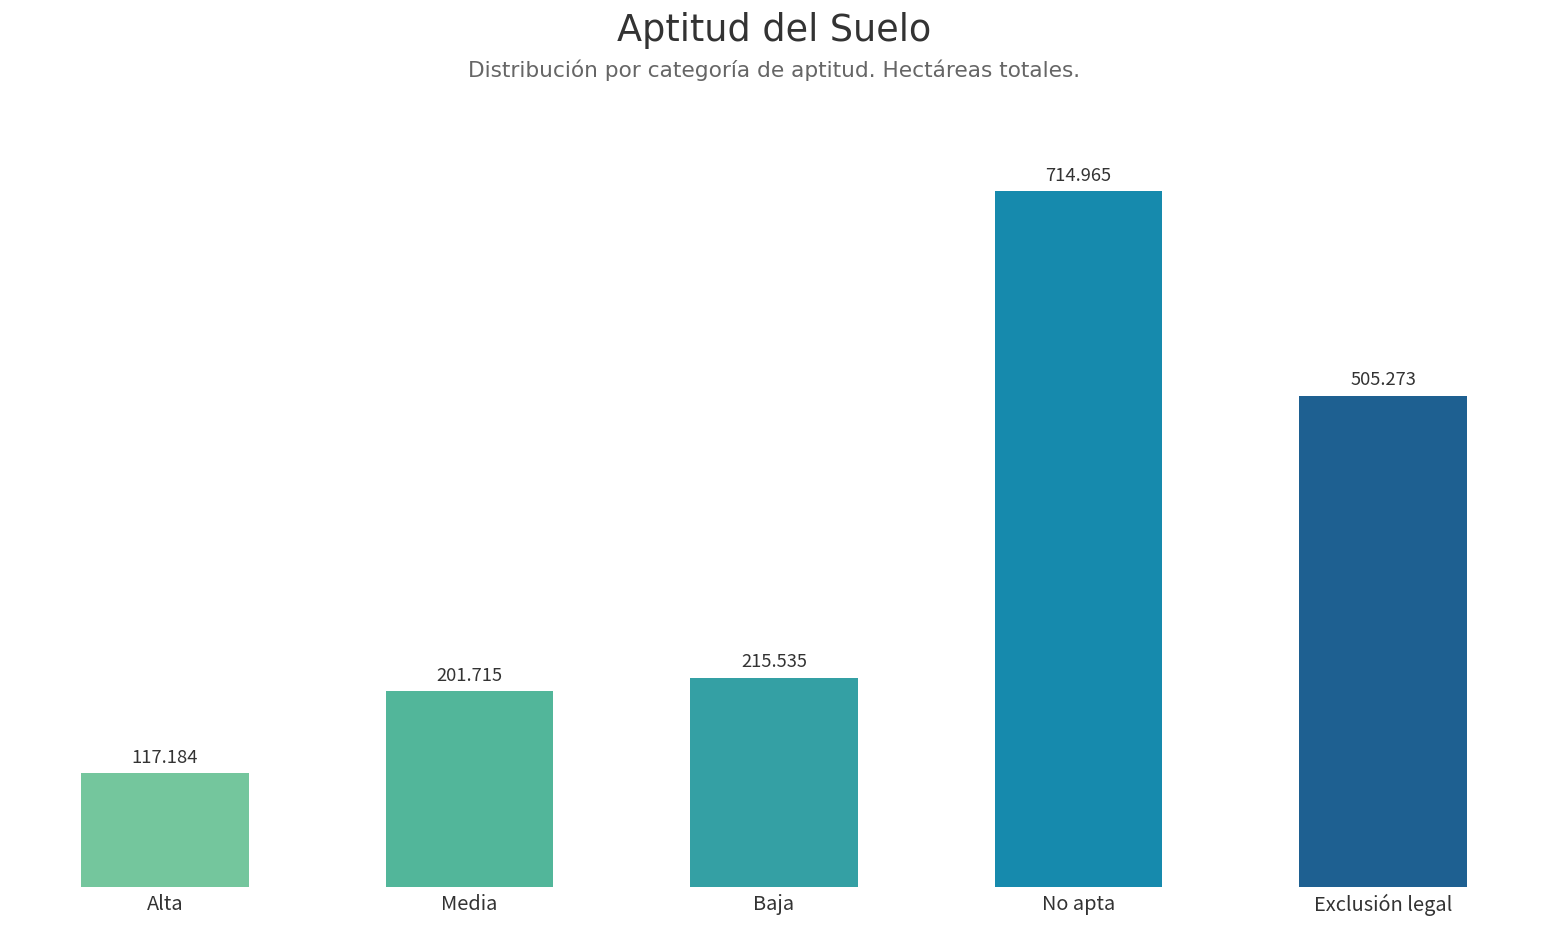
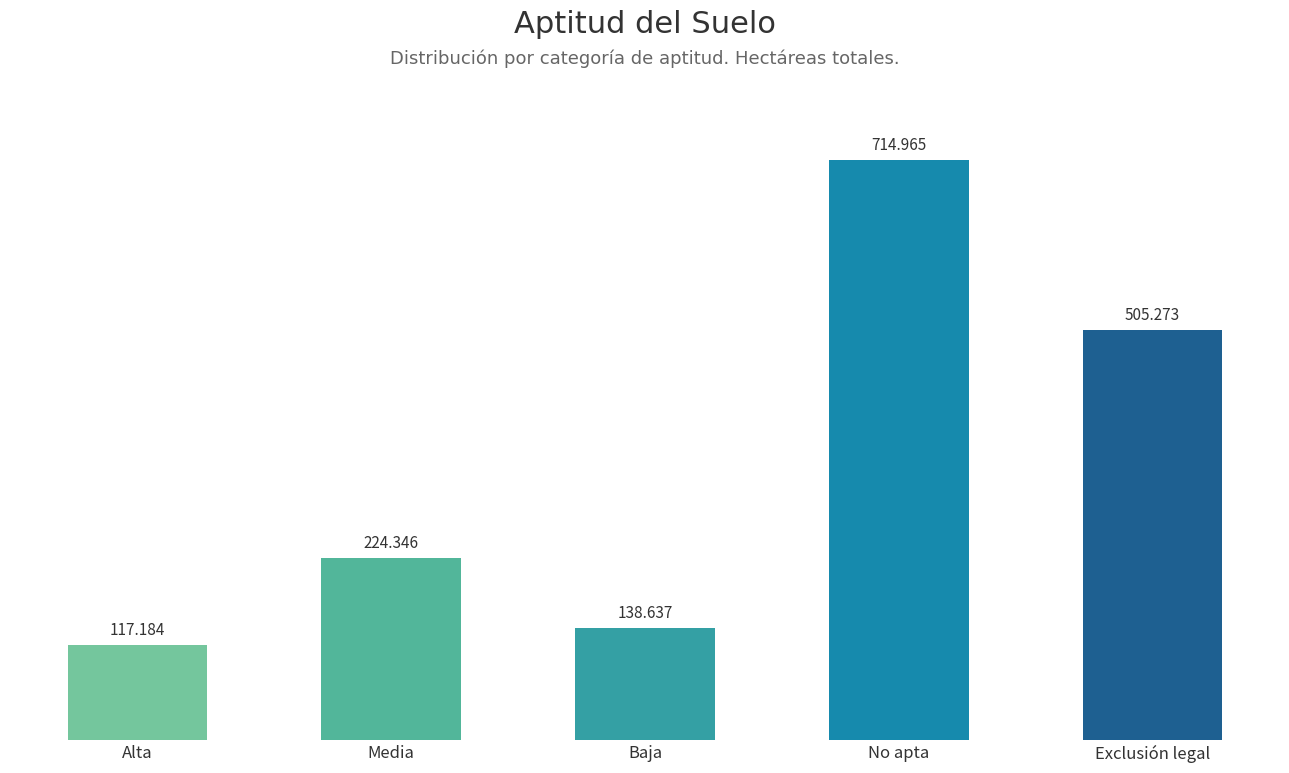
Media: 201.715 -> 224.346
Baja: 215.535 -> 138.637
